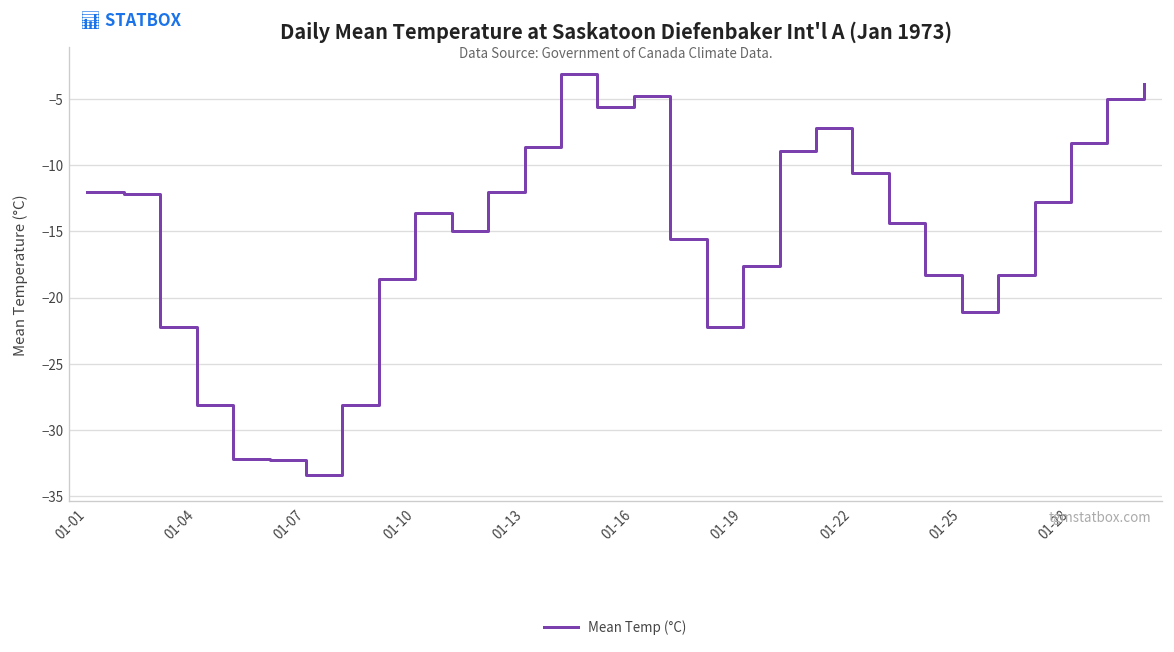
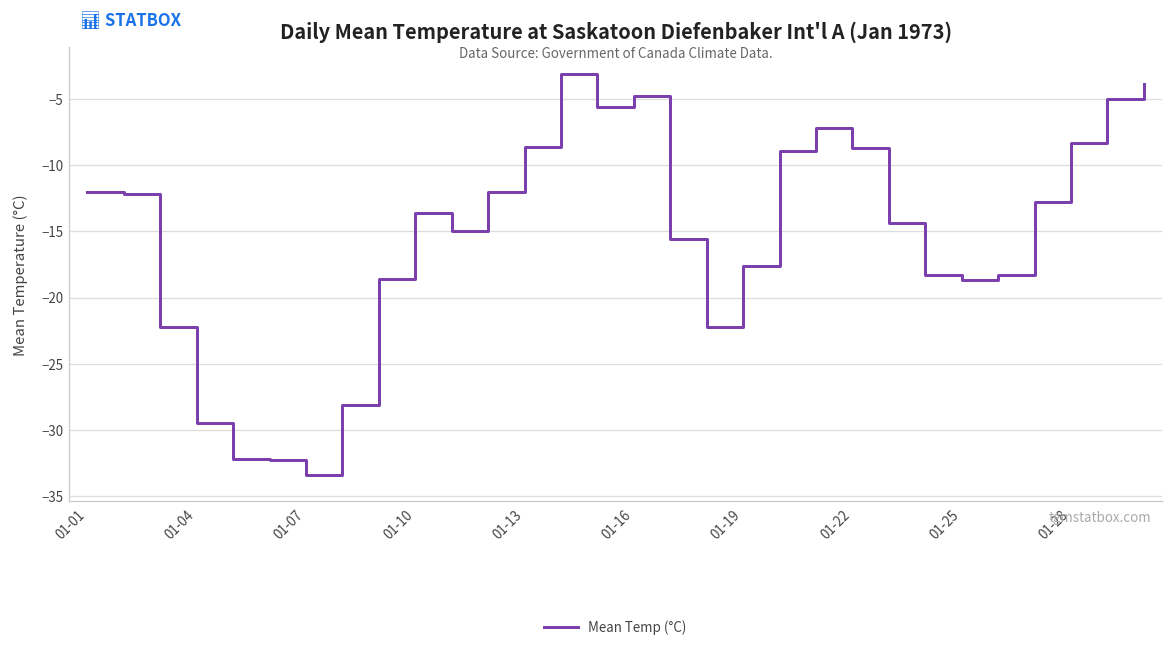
01-04: -28.1 -> -29.5
01-22: -10.6 -> -8.7
01-25: -21.1 -> -18.7
